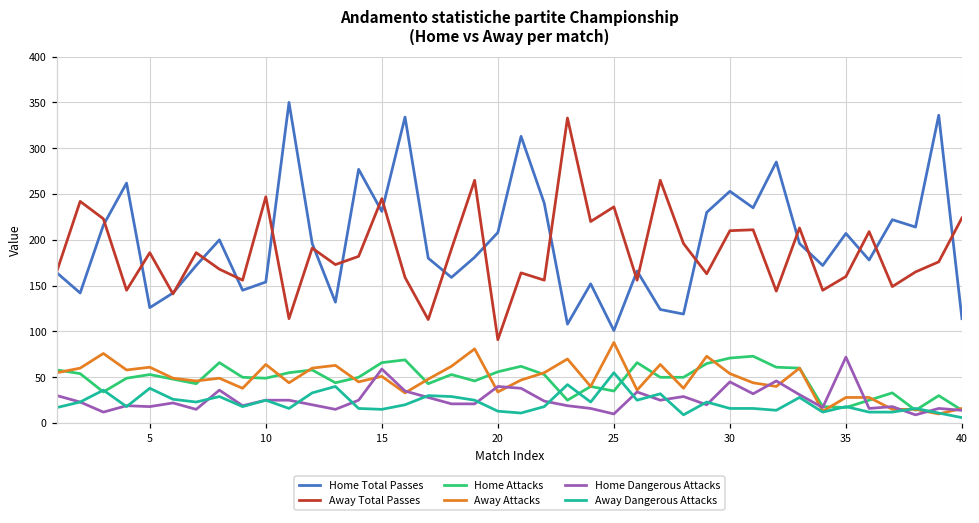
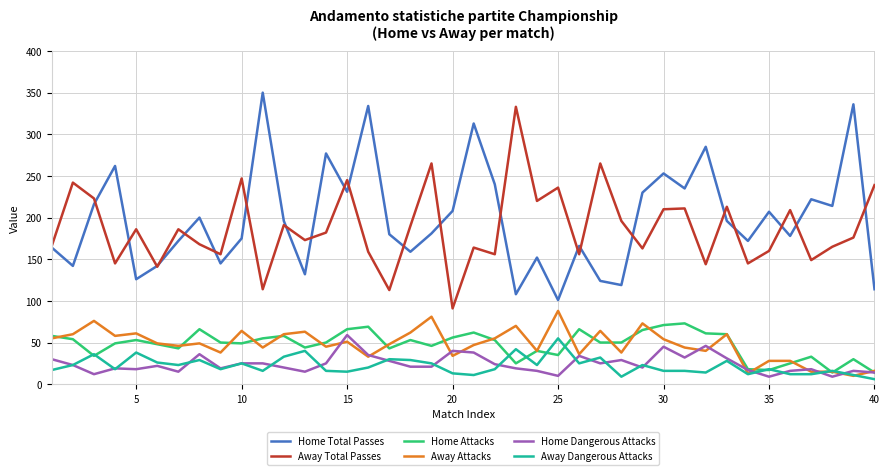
Home Total Passes, 10: 150 -> 180
Home Dangerous Attacks, 35: 70 -> 10
Away Total Passes, 40: 220 -> 240
